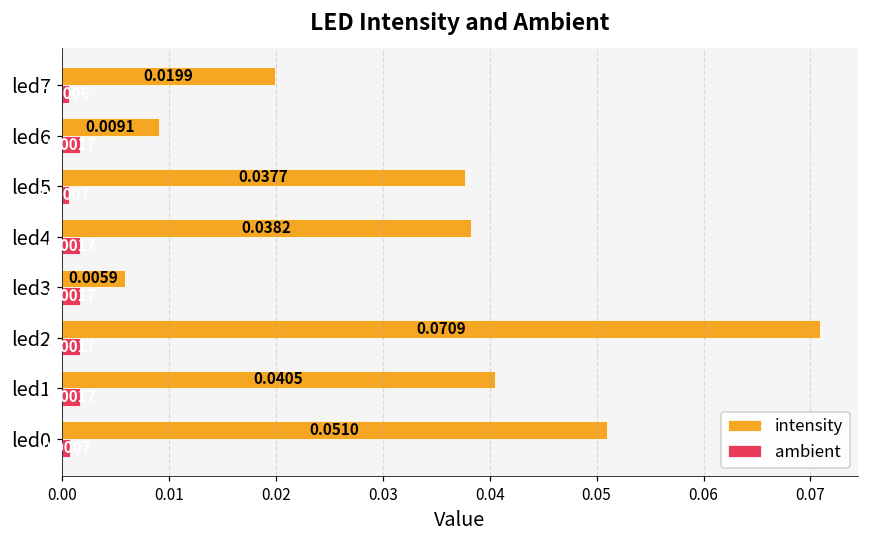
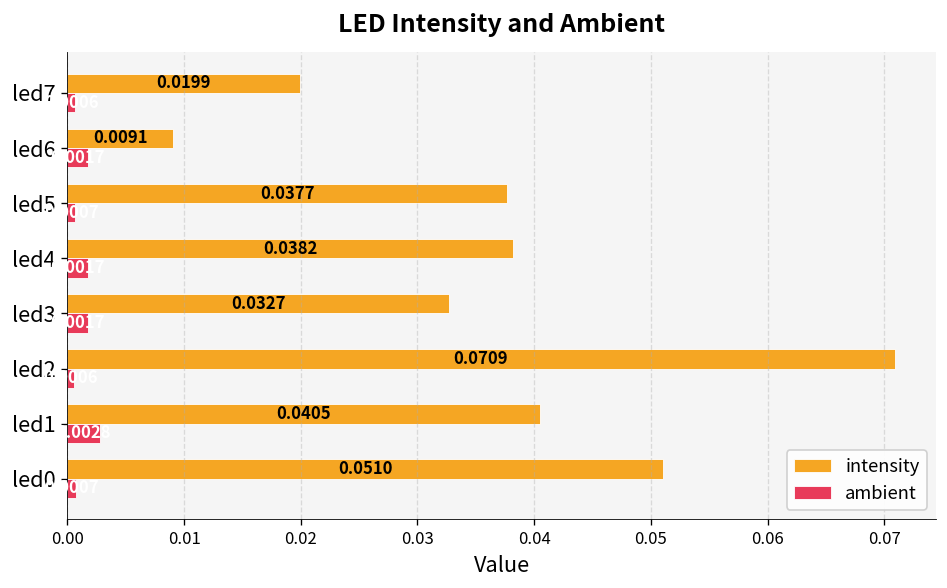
intensity, led3: 0.0059 -> 0.0327
ambient, led2: 0.002 -> 0.001
ambient, led1: 0.002 -> 0.003
